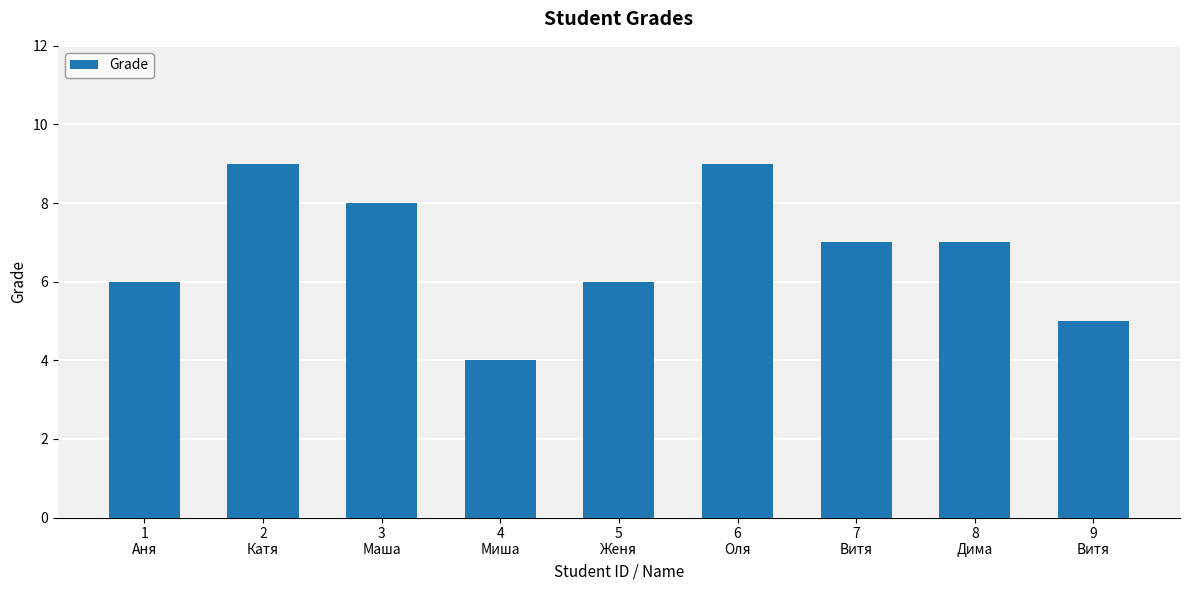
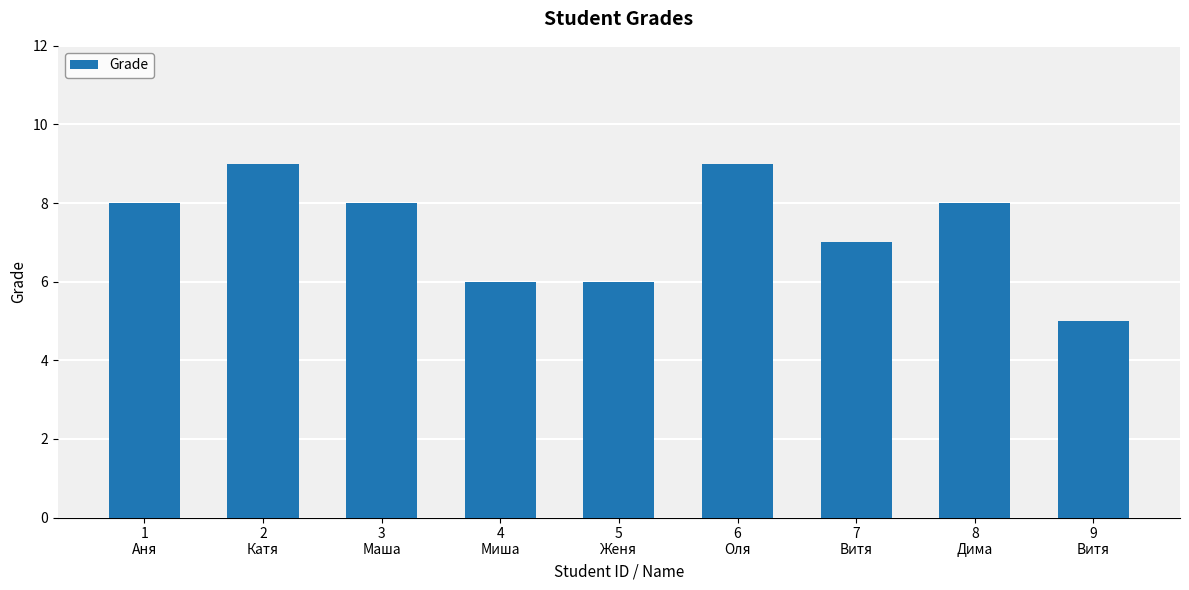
1 Аня: 6 -> 8
4 Миша: 4 -> 6
8 Дима: 7 -> 8
